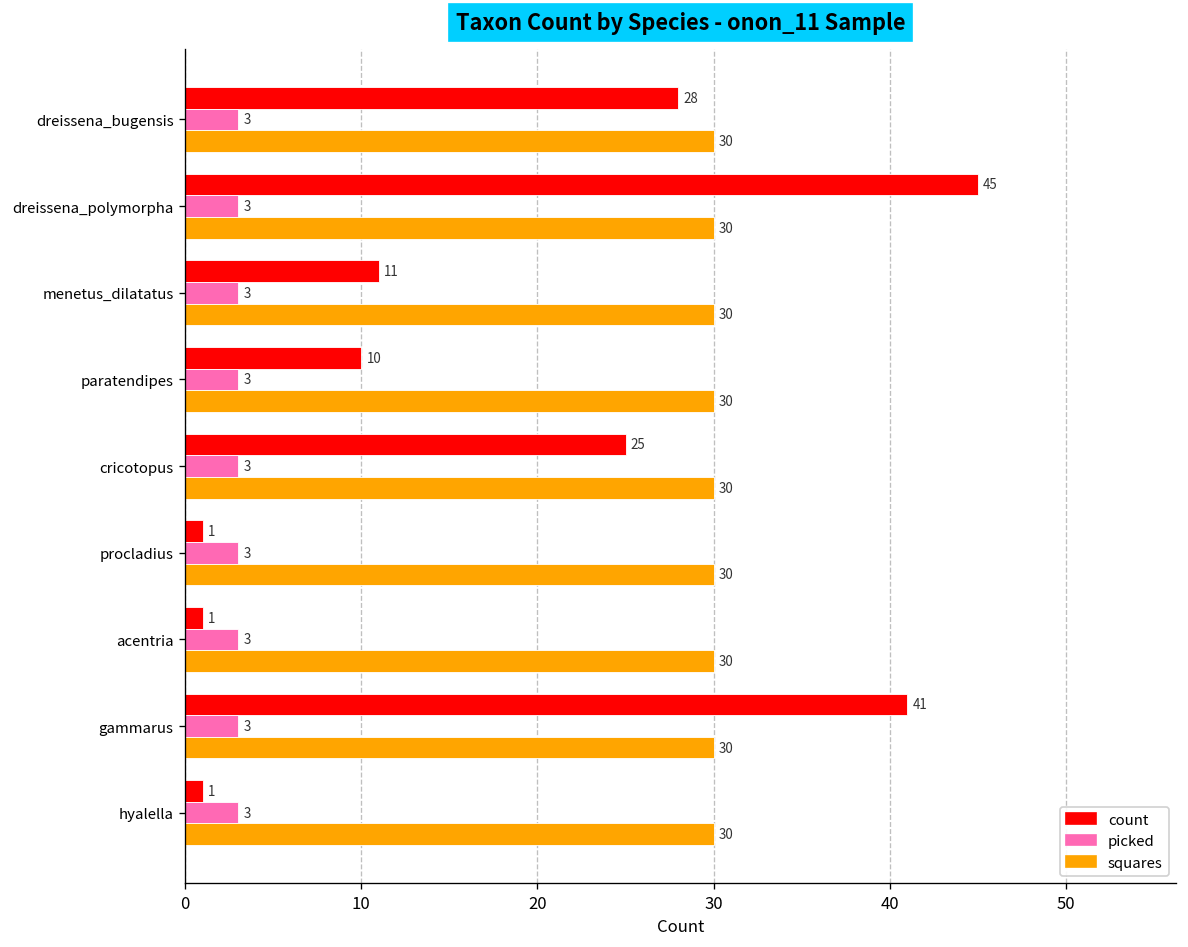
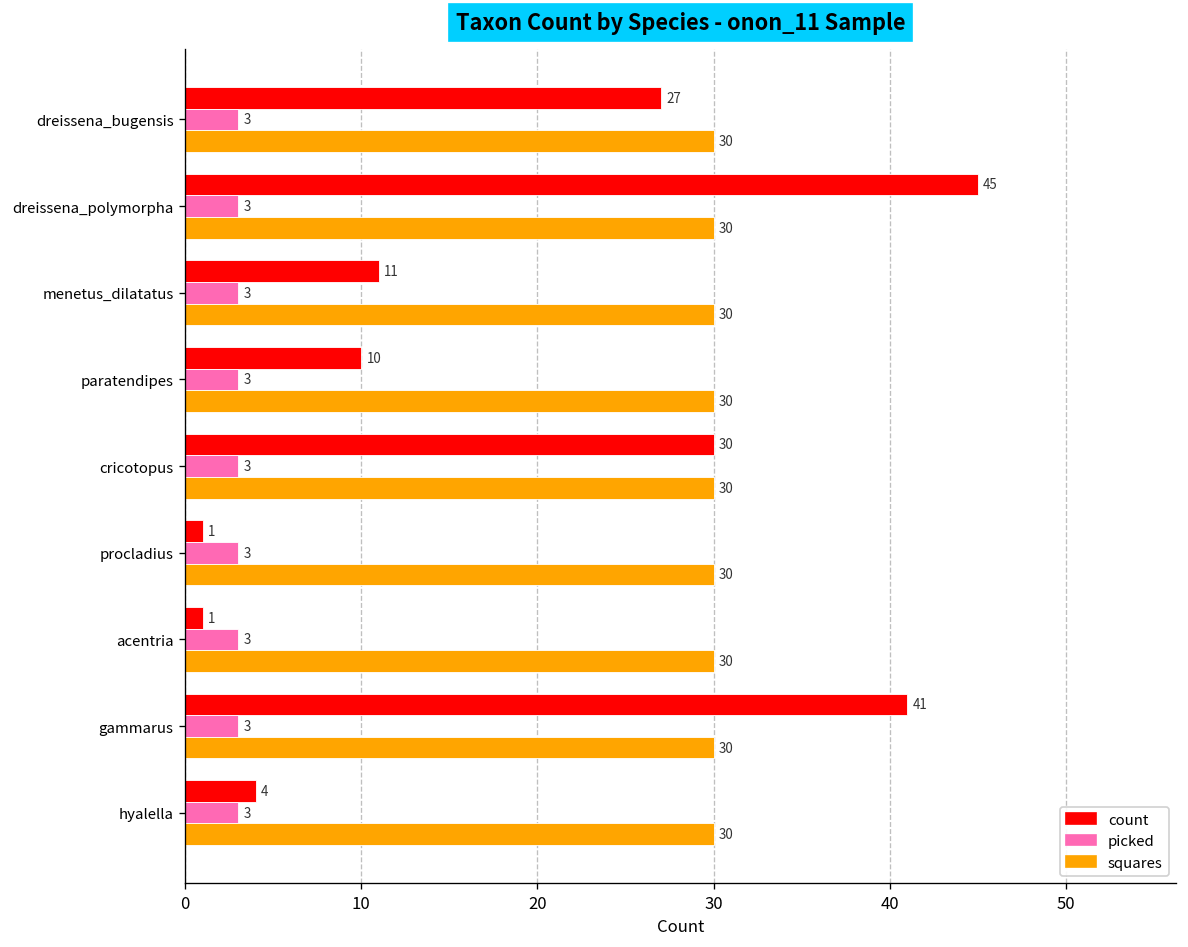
count, dreissena_bugensis: 28 -> 27
count, cricotopus: 25 -> 30
count, hyalella: 1 -> 4
